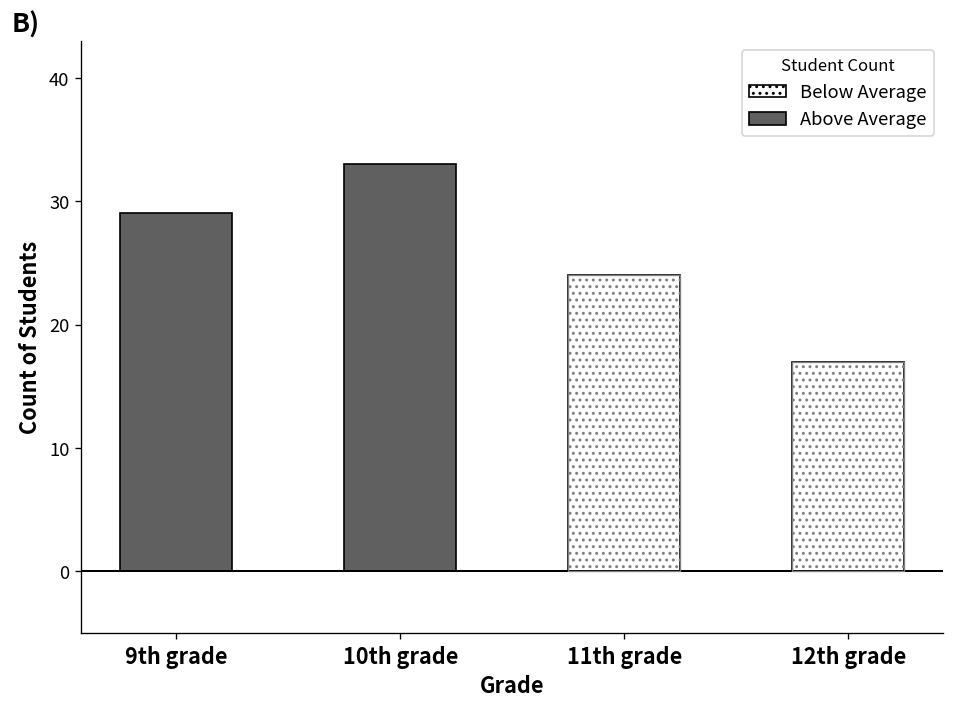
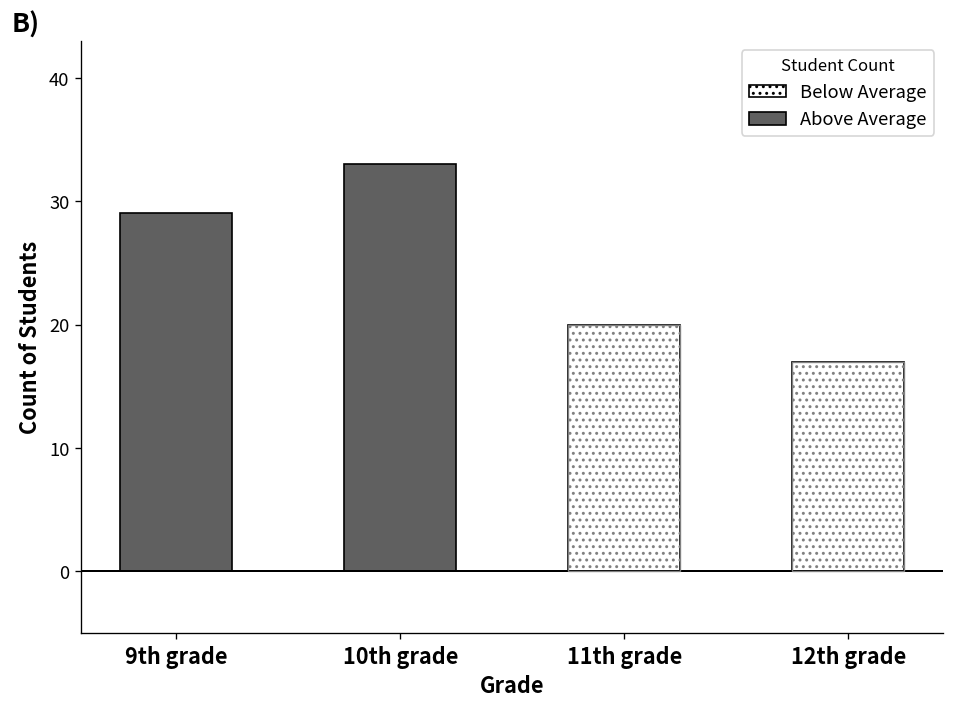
11th grade: 24 -> 20
